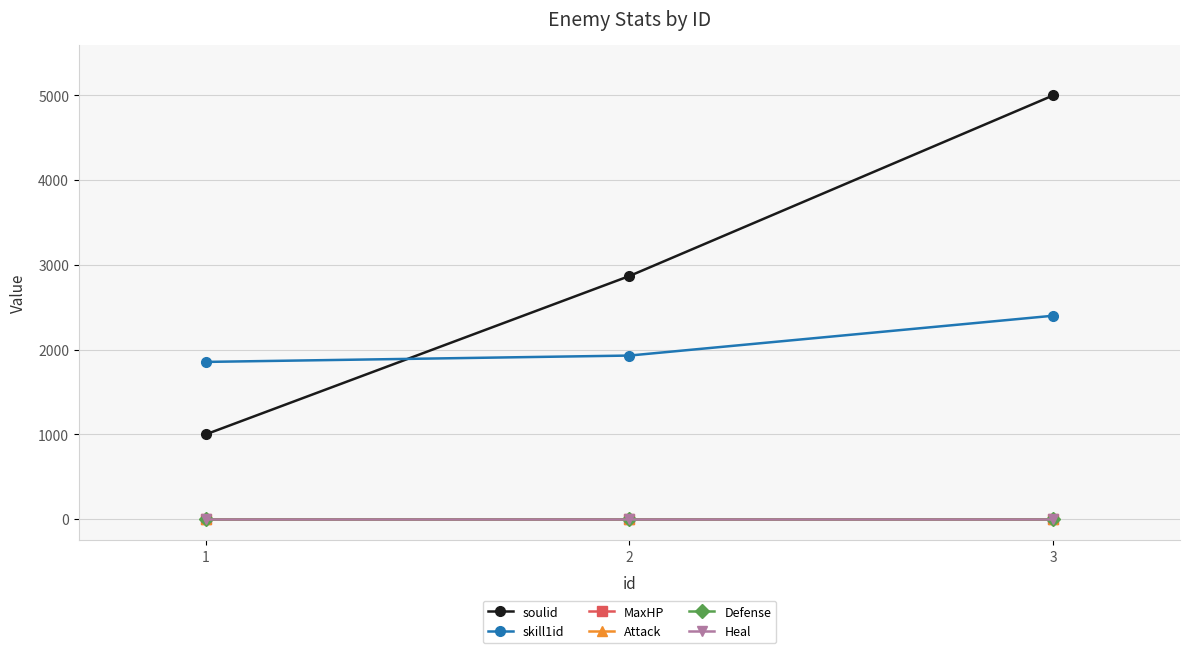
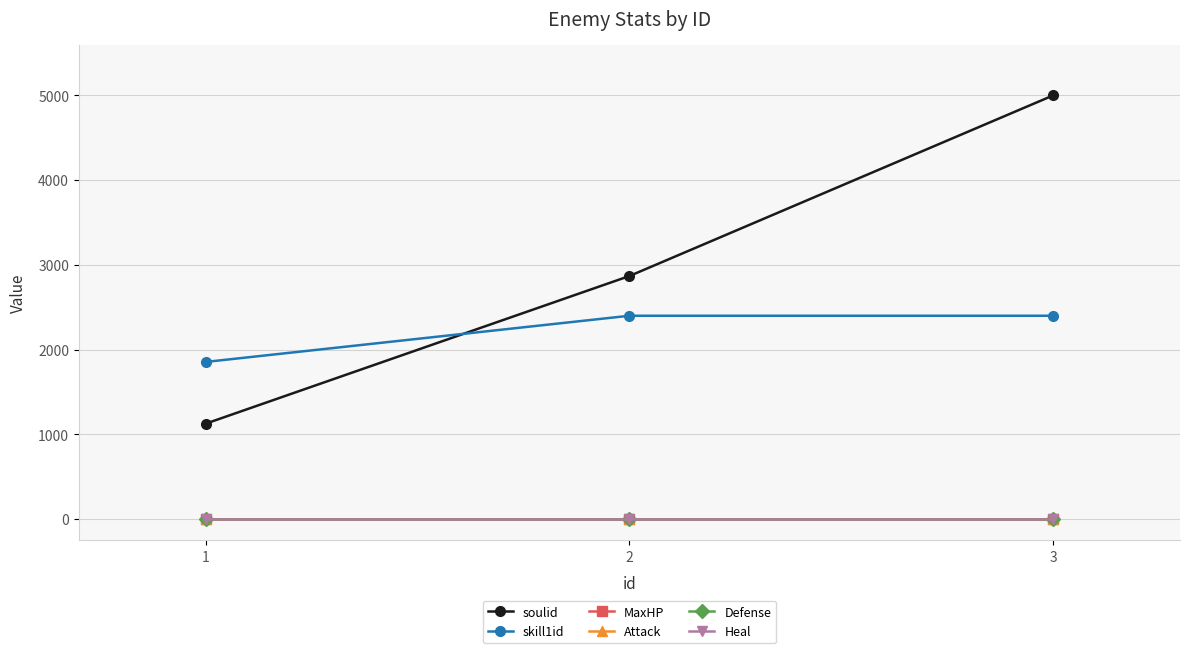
soulid, 1: 1000 -> 1100
skill1id, 2: 1900 -> 2400
